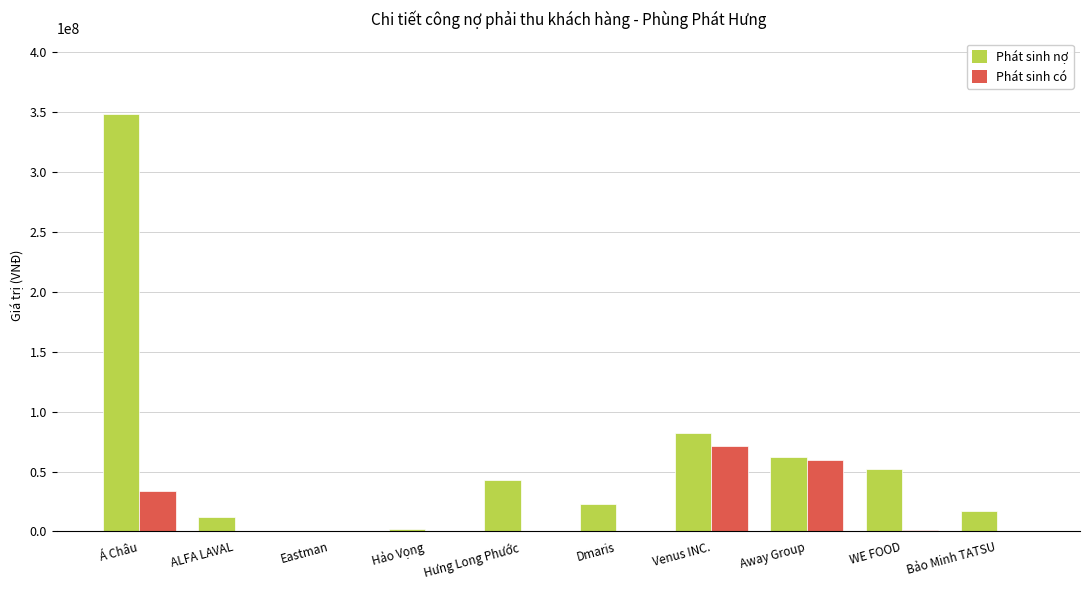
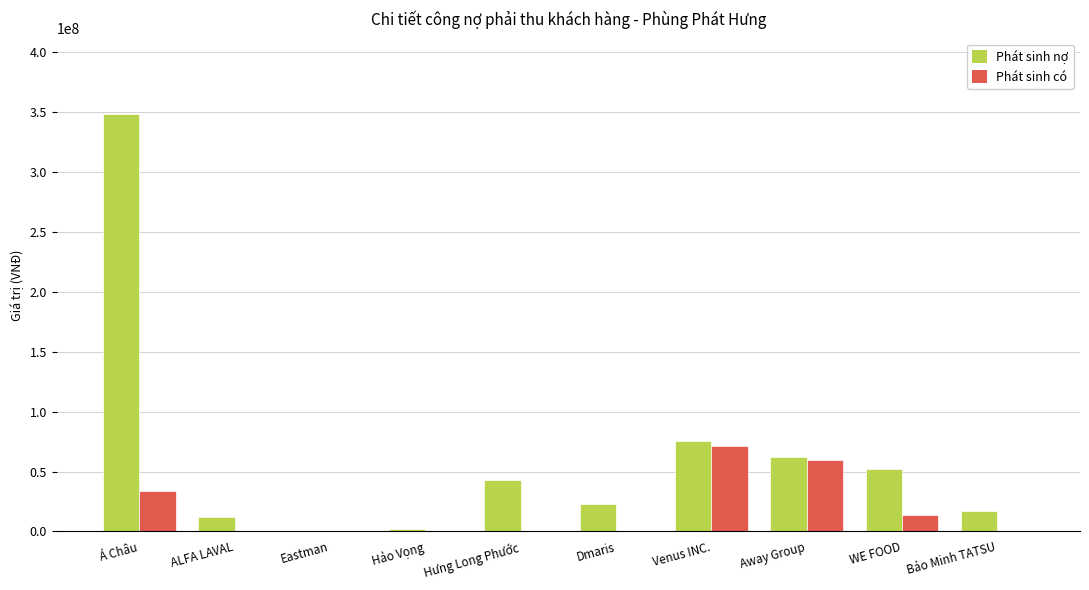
Phát sinh nợ, Venus INC.: 83000000 -> 75000000
Phát sinh có, WE FOOD: 2000000 -> 14000000
